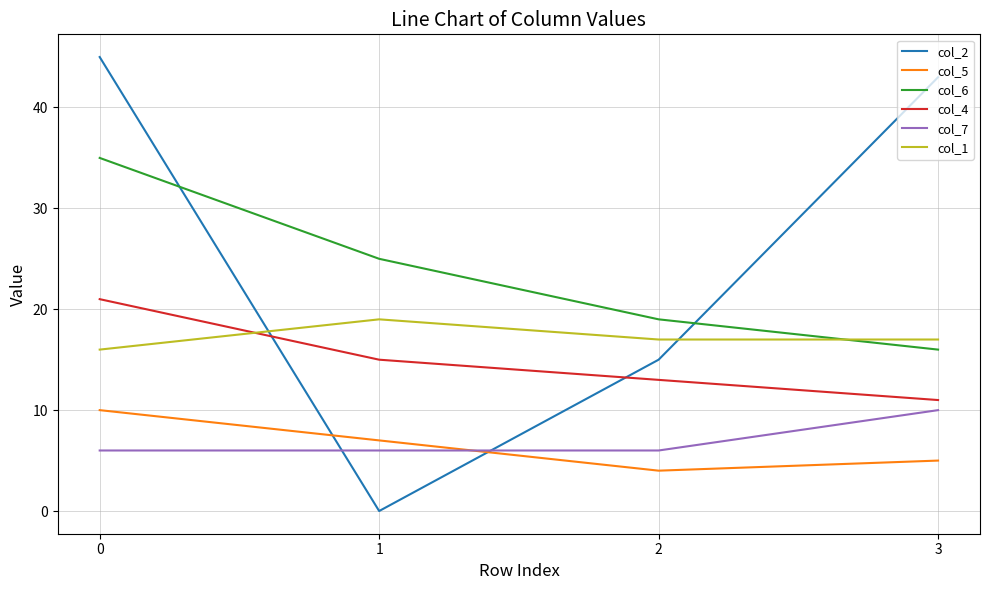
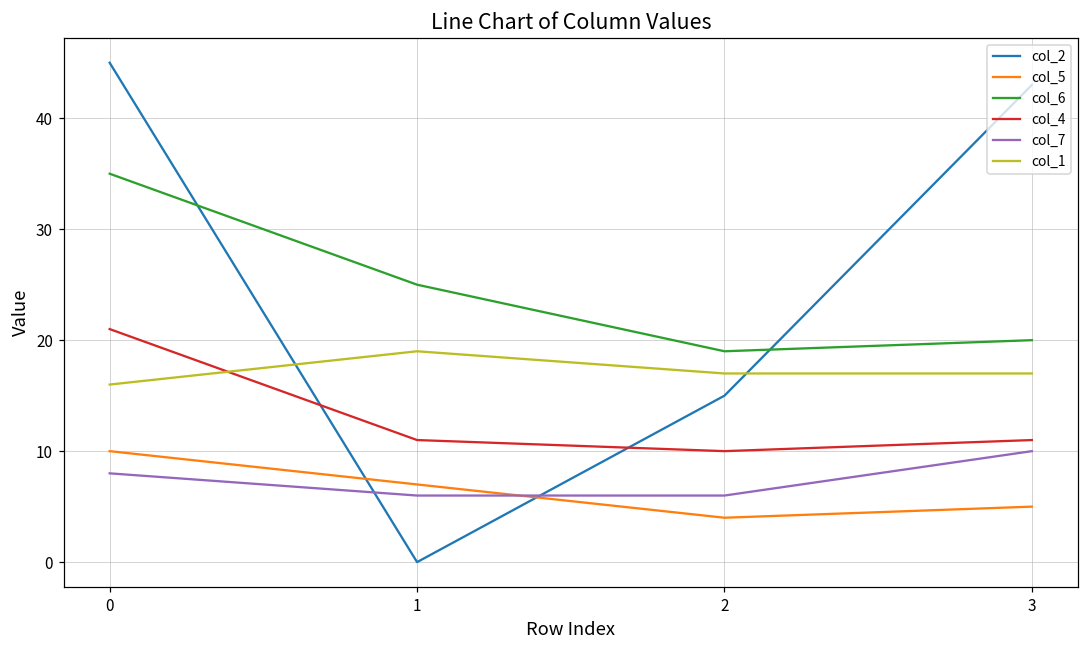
col_7, 0: 6 -> 8
col_4, 1: 15 -> 11
col_4, 2: 13 -> 10
col_6, 3: 16 -> 20
